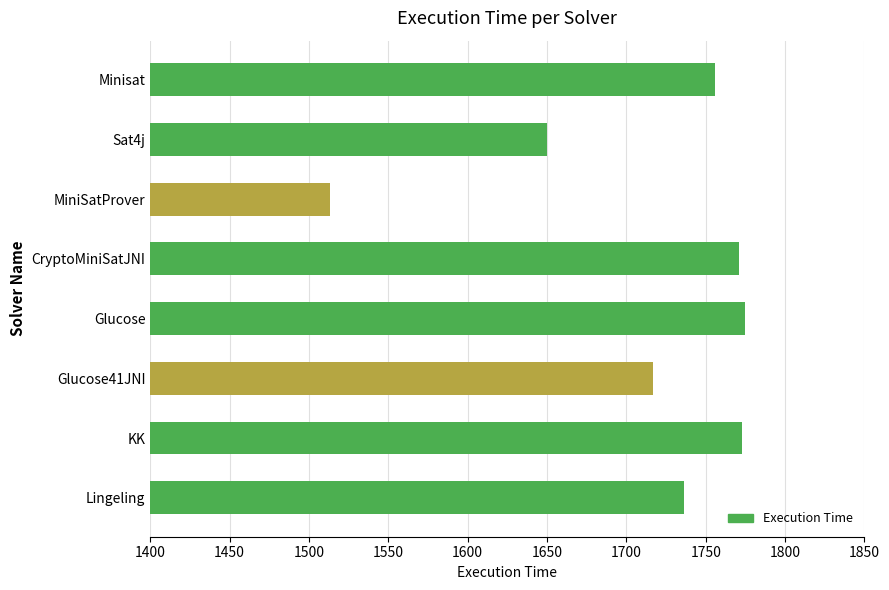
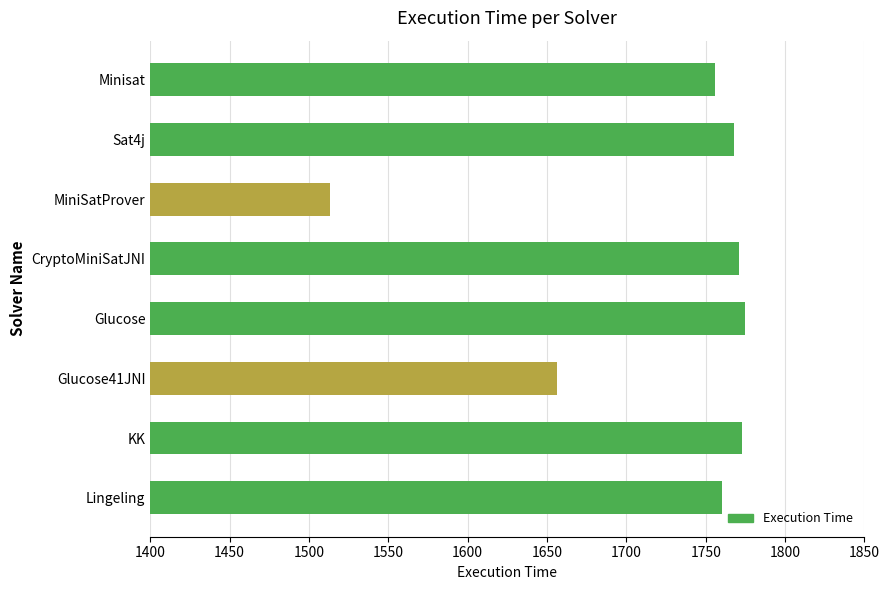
Sat4j: 1650 -> 1768
Glucose41JNI: 1717 -> 1656
Lingeling: 1736 -> 1760
